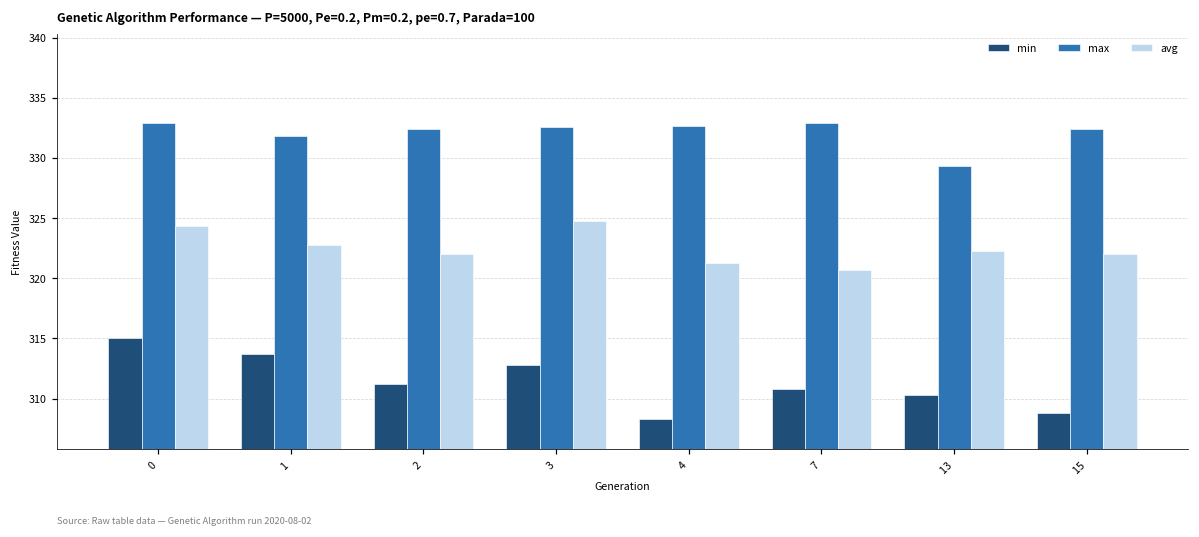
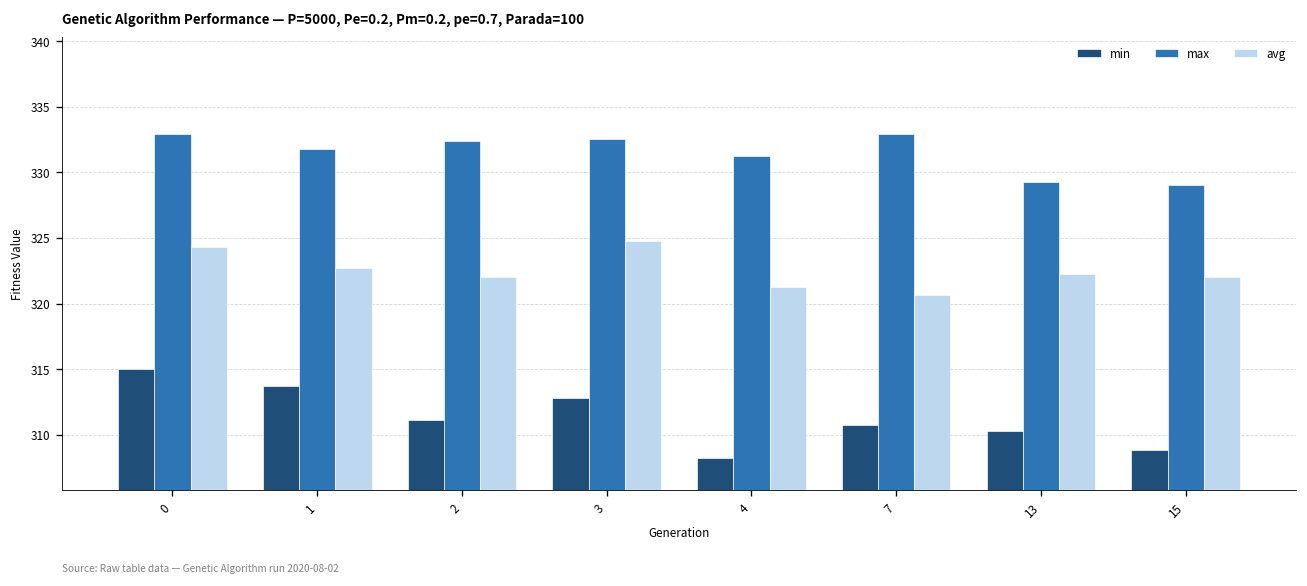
max, 4: 332.7 -> 331.2
max, 15: 332.4 -> 329.1
